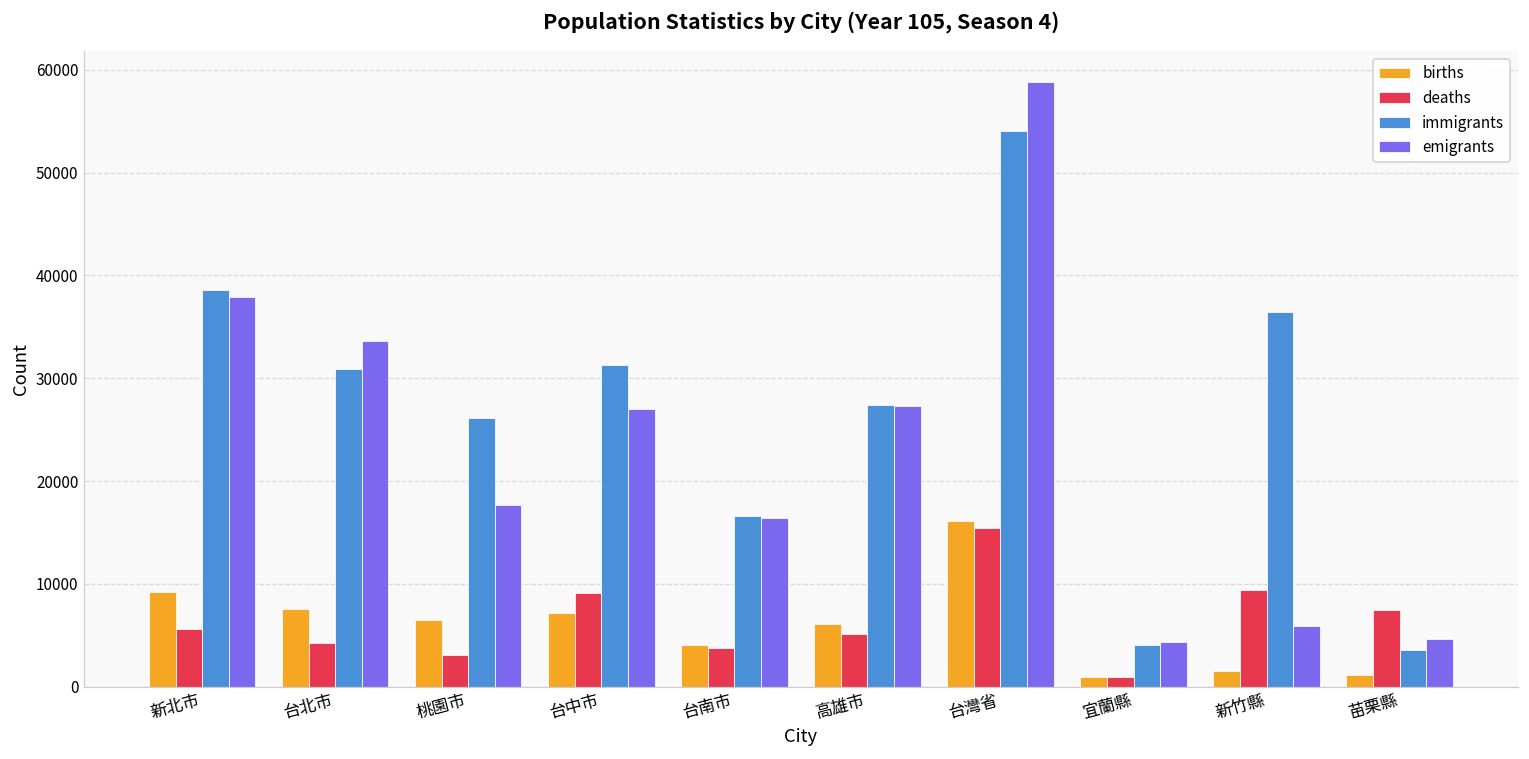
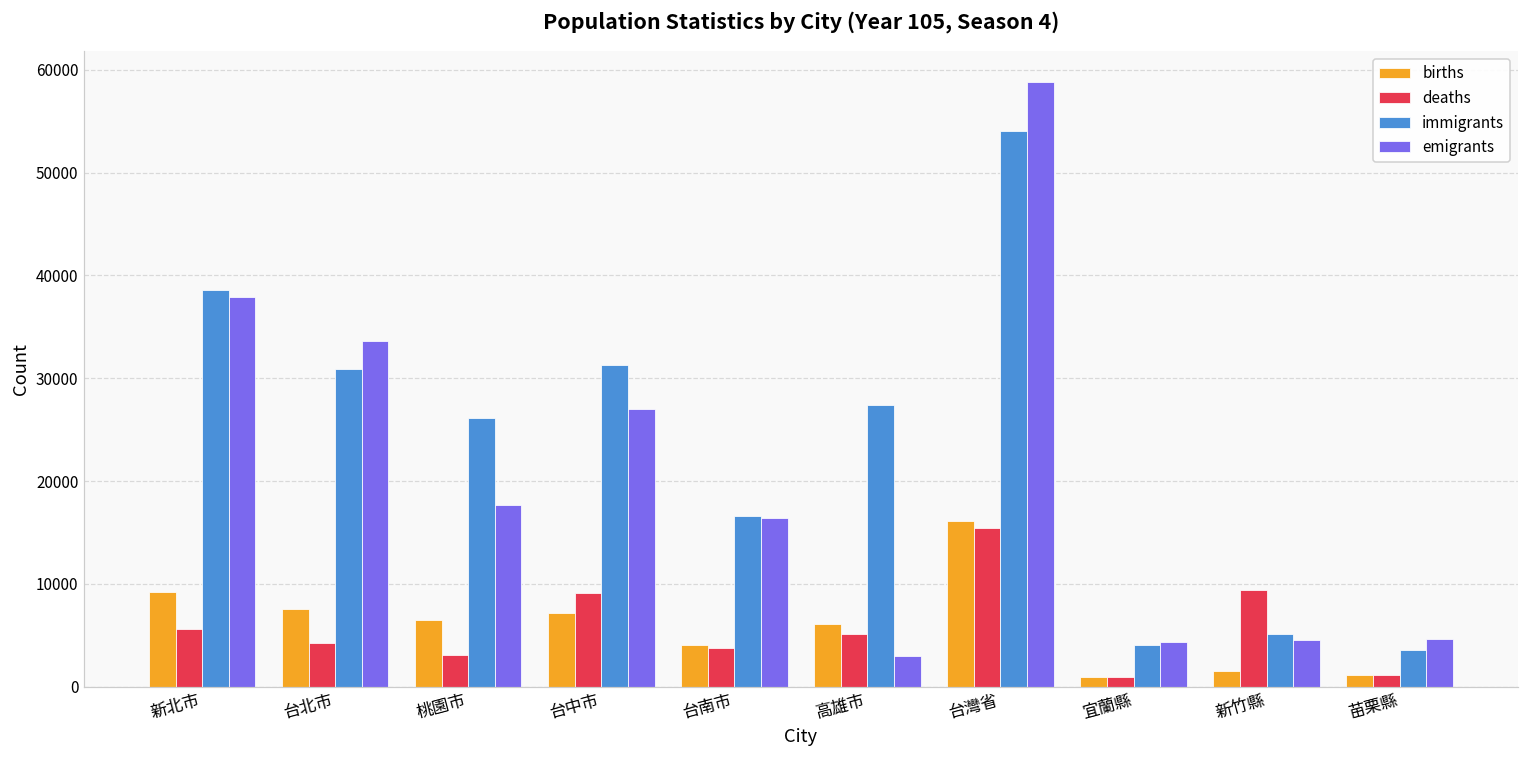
emigrants, 高雄市: 27000 -> 3000
immigrants, 新竹縣: 36000 -> 5000
emigrants, 新竹縣: 6000 -> 5000
deaths, 苗栗縣: 7000 -> 1000
